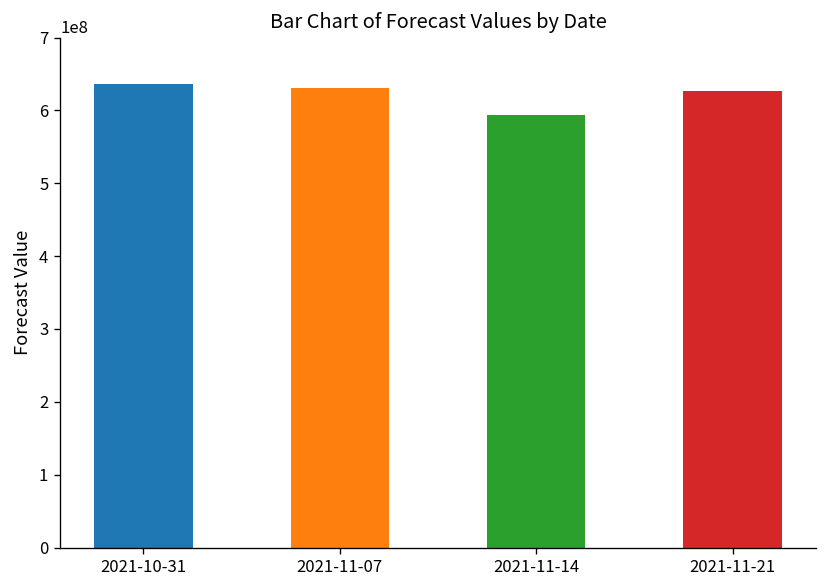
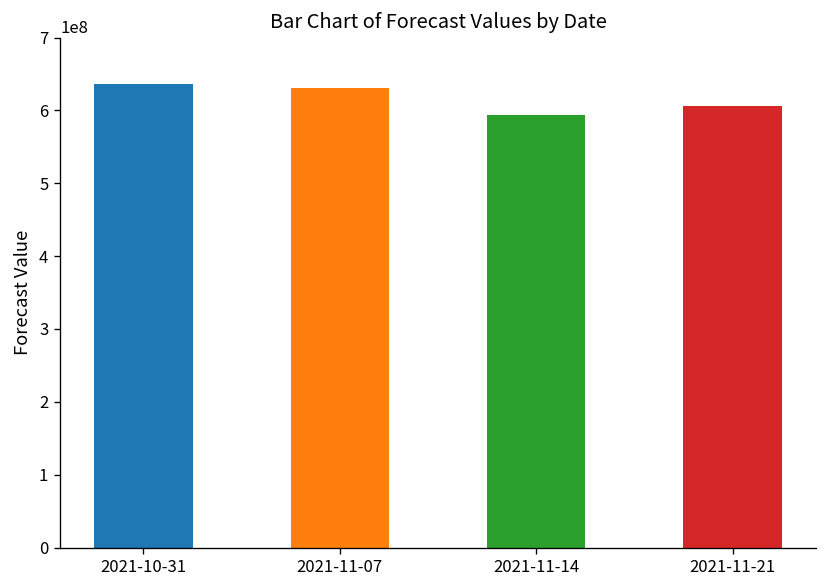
2021-11-21: 630000000 -> 610000000
